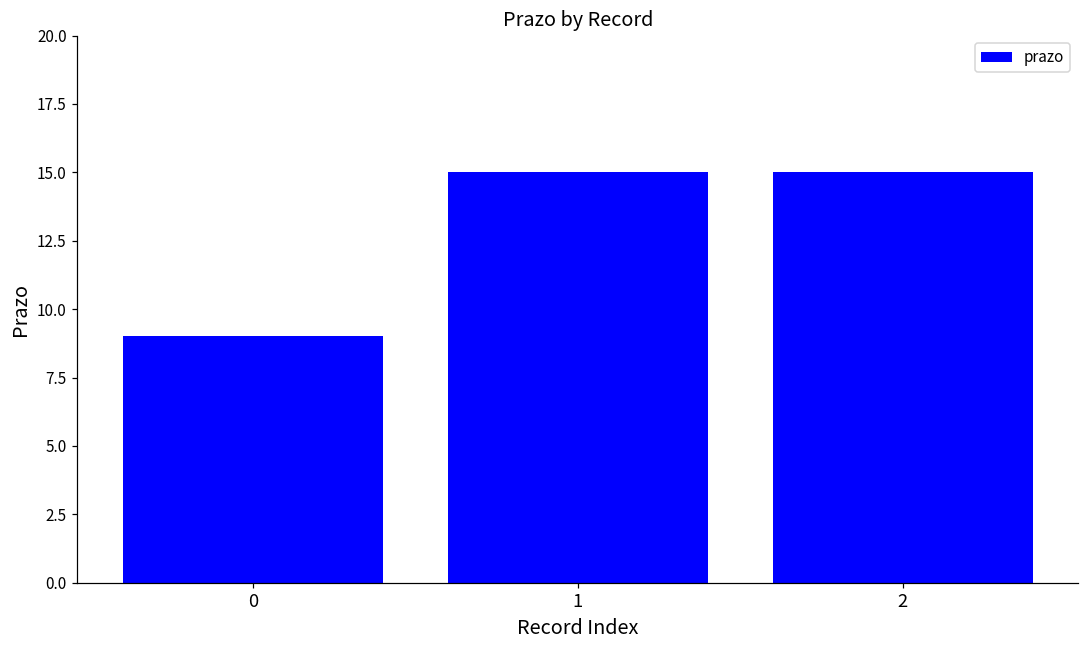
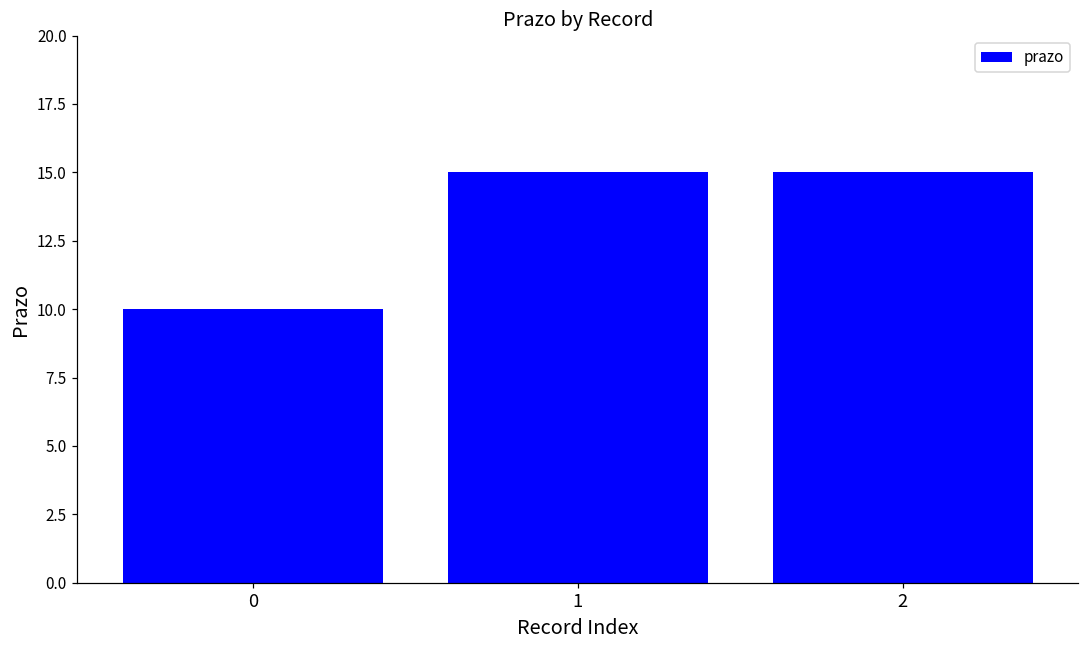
0: 9 -> 10
